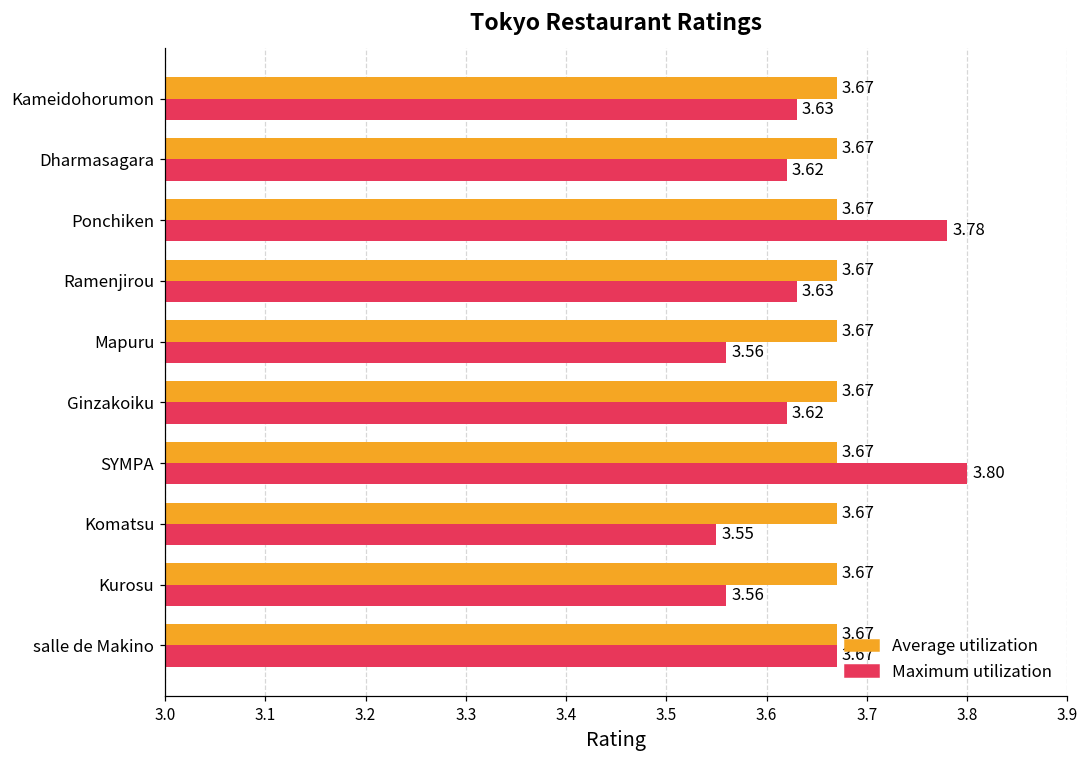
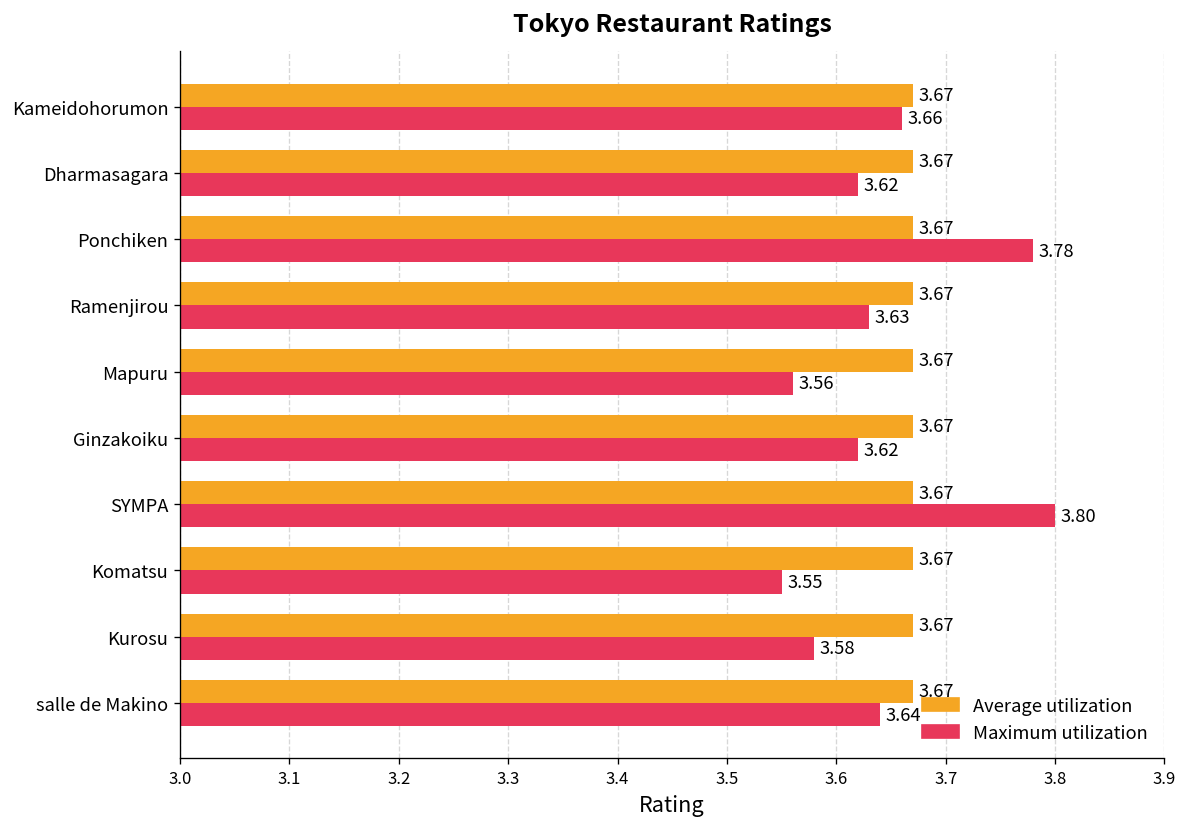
Maximum utilization, Kameidohorumon: 3.63 -> 3.66
Maximum utilization, Kurosu: 3.56 -> 3.58
Maximum utilization, salle de Makino: 3.67 -> 3.64
